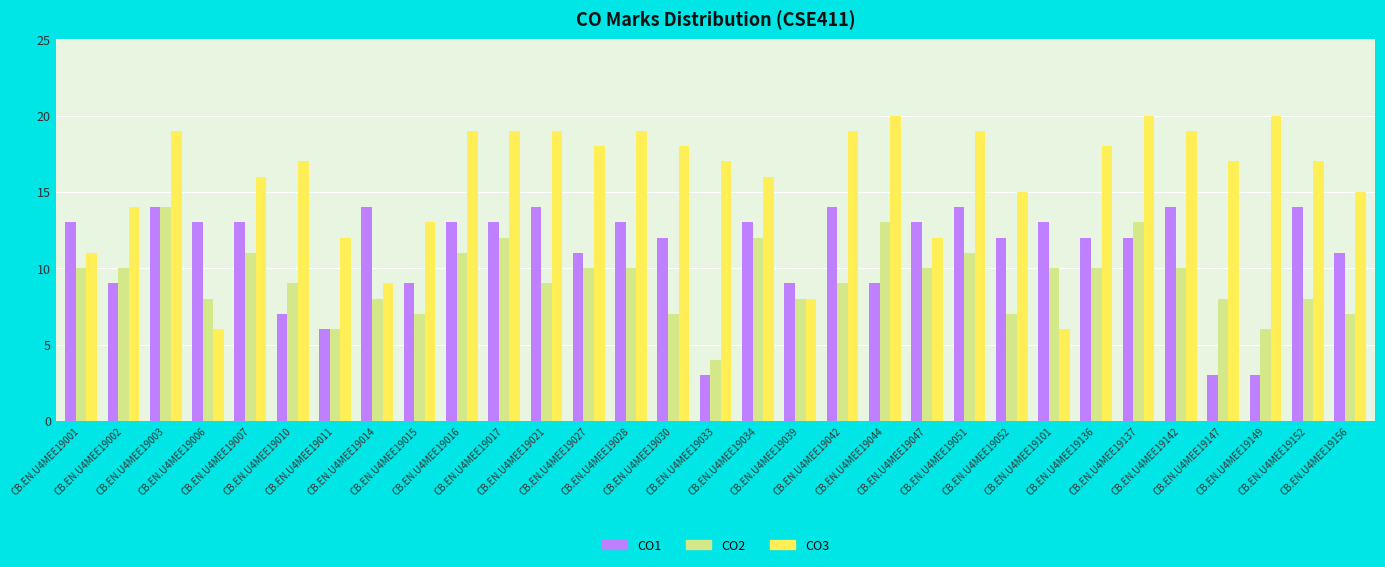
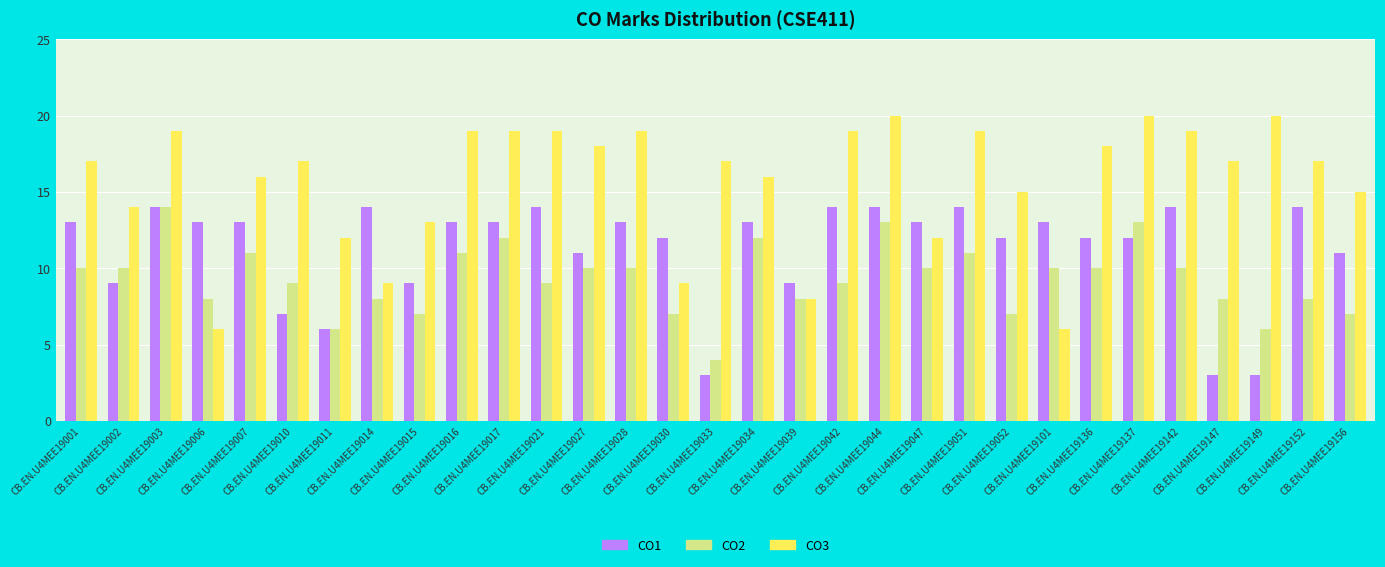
CO3, CB.EN.U4MEE19001: 11 -> 17
CO3, CB.EN.U4MEE19030: 18 -> 9
CO1, CB.EN.U4MEE19044: 9 -> 14
